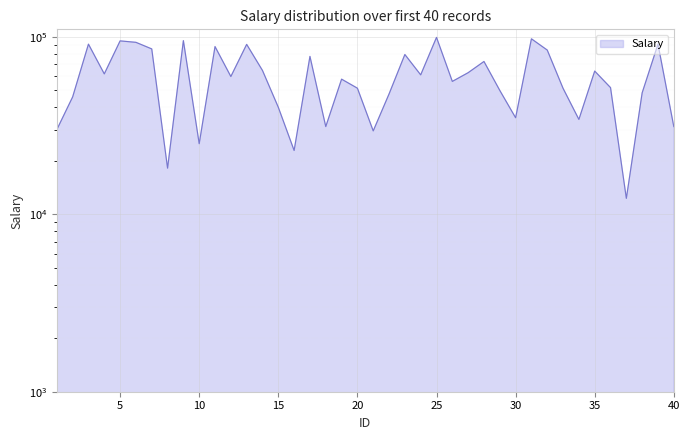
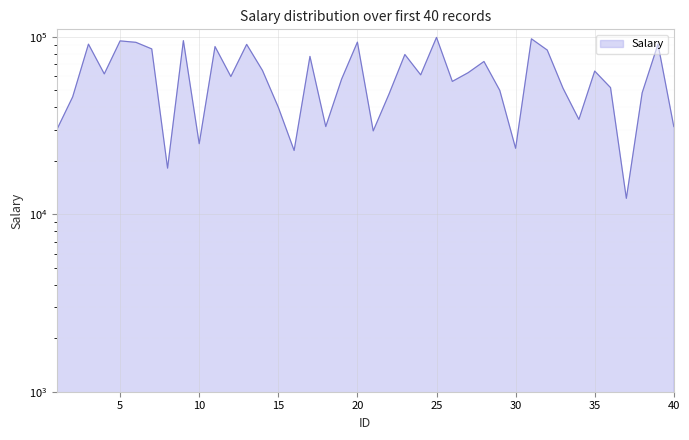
20: 51000 -> 90000
30: 35000 -> 24000
